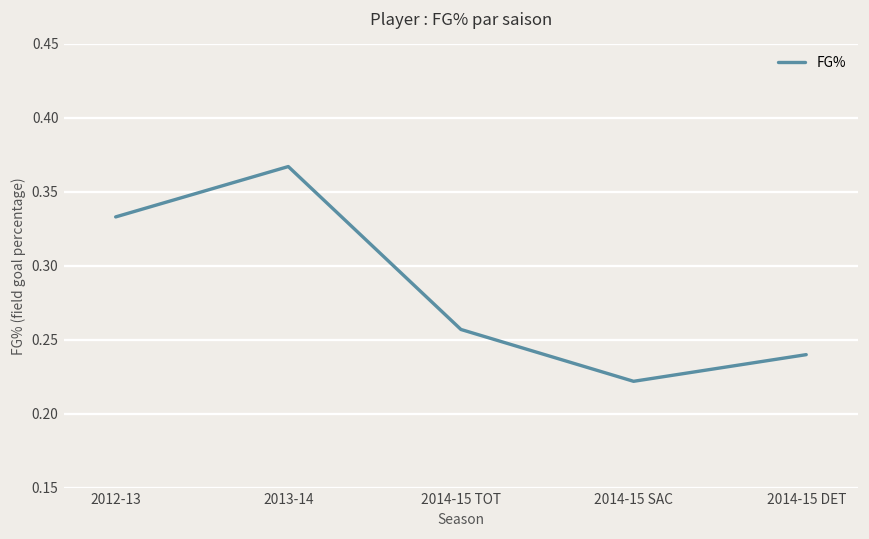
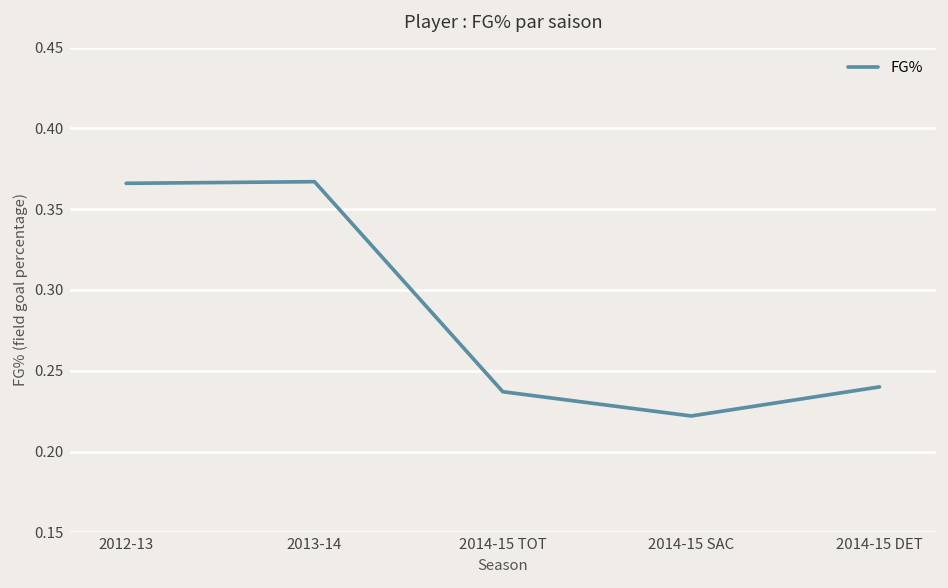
2012-13: 0.333 -> 0.366
2014-15 TOT: 0.257 -> 0.237
